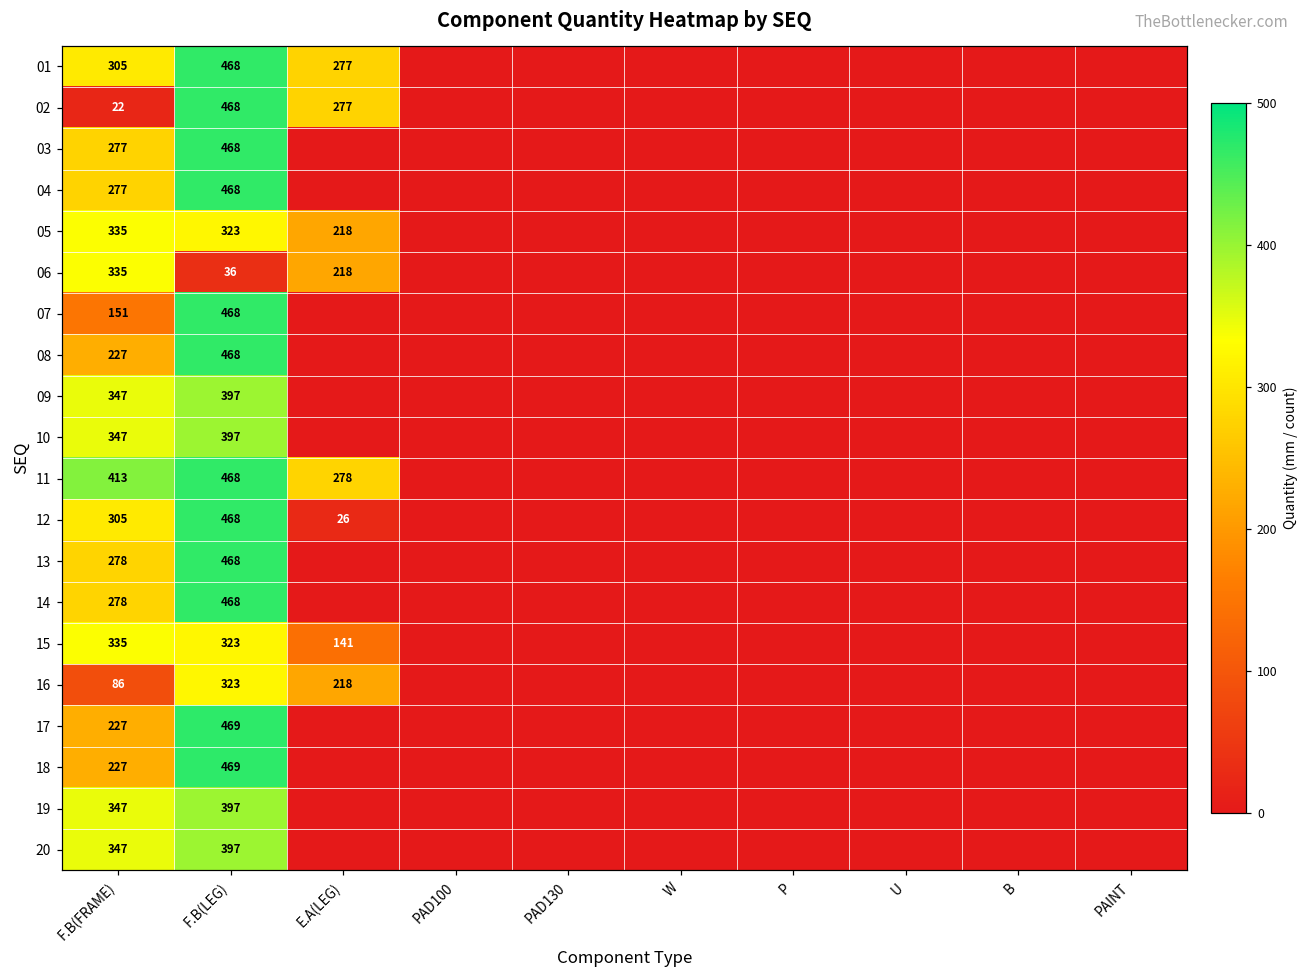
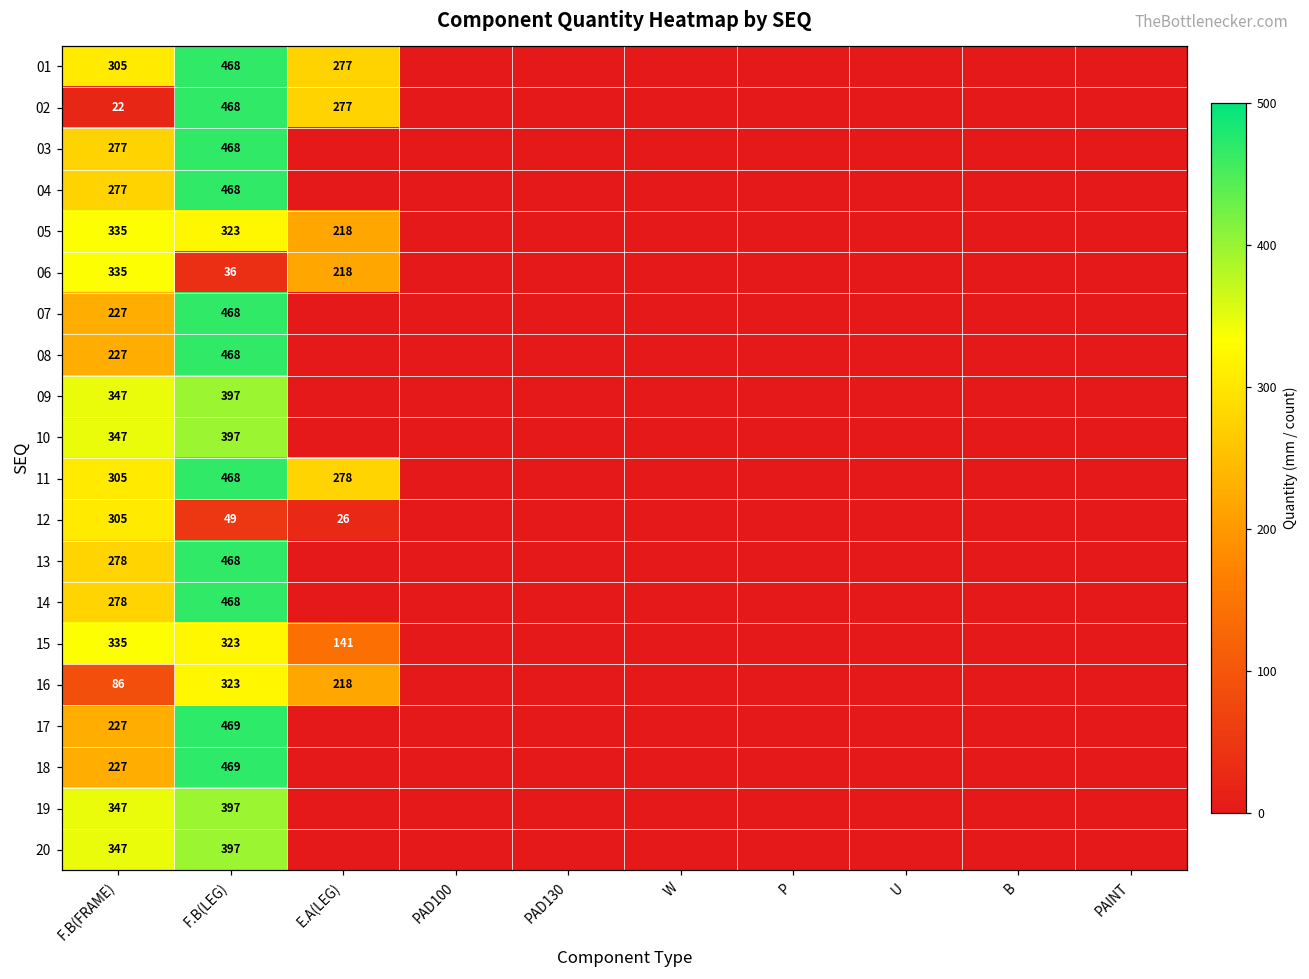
07, F.B(FRAME): 151 -> 227
11, F.B(FRAME): 413 -> 305
12, F.B(LEG): 468 -> 49
